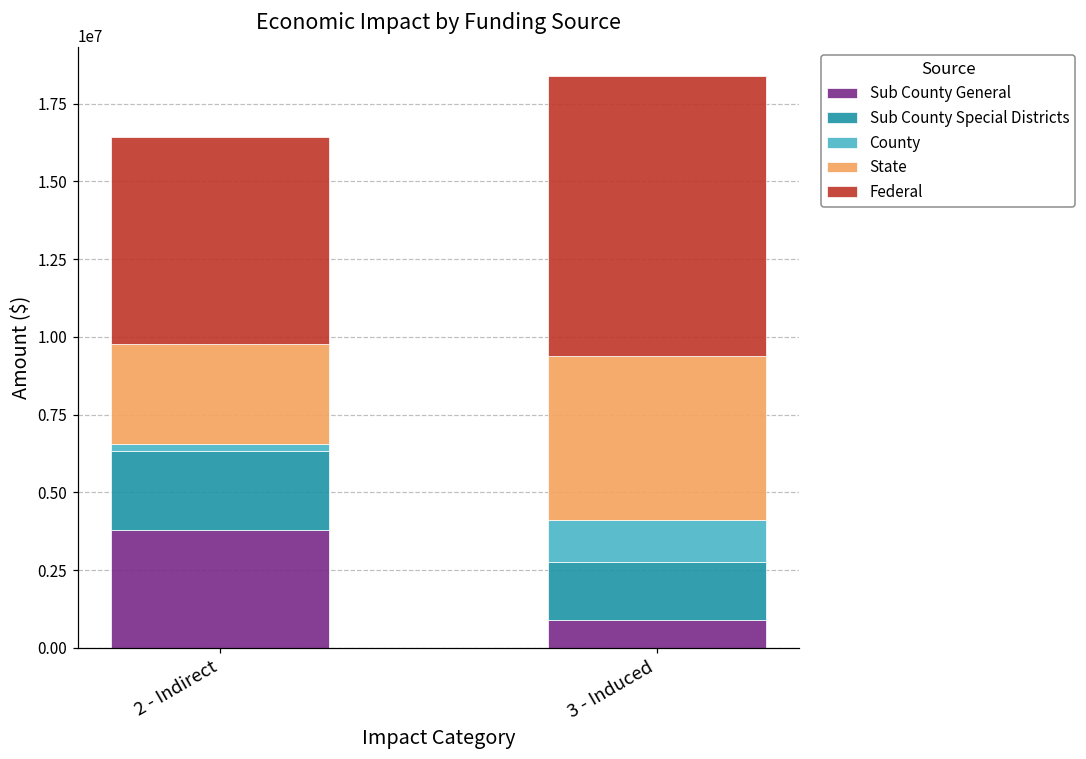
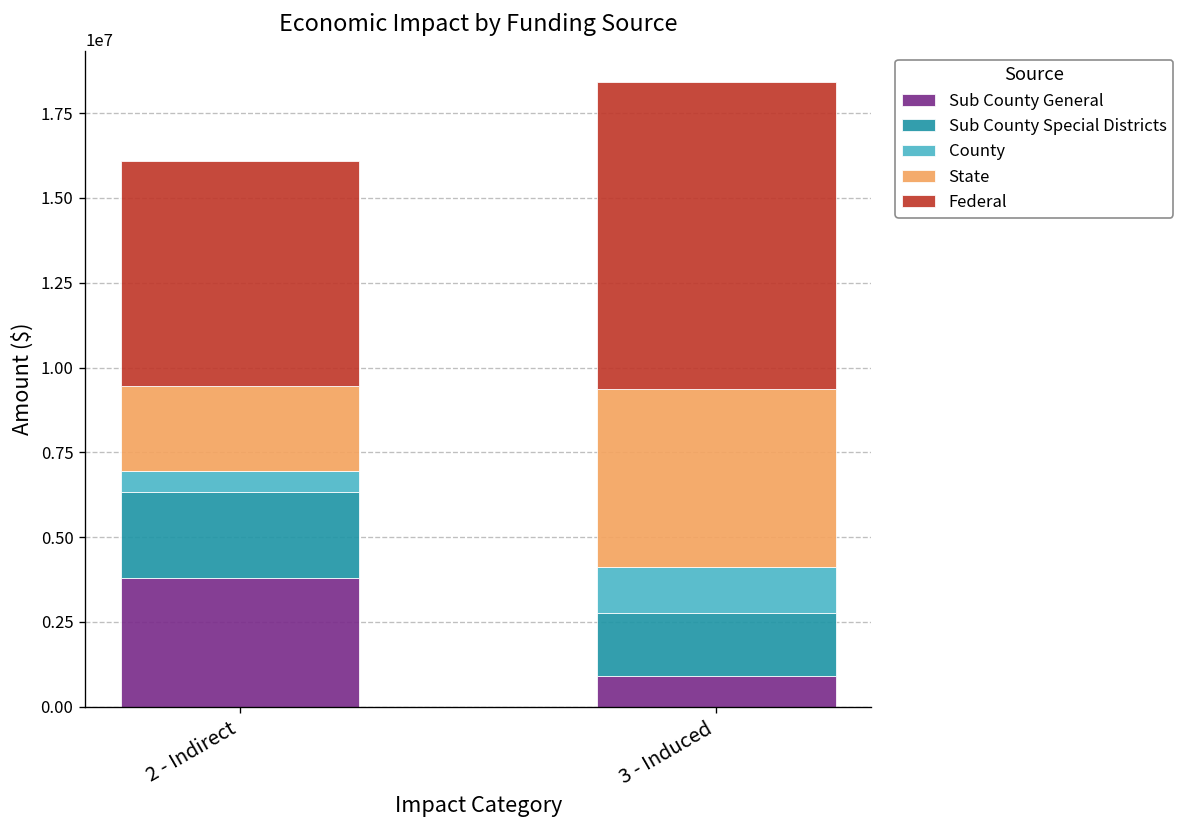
County, 2 - Indirect: 200000 -> 600000
State, 2 - Indirect: 3200000 -> 2500000
